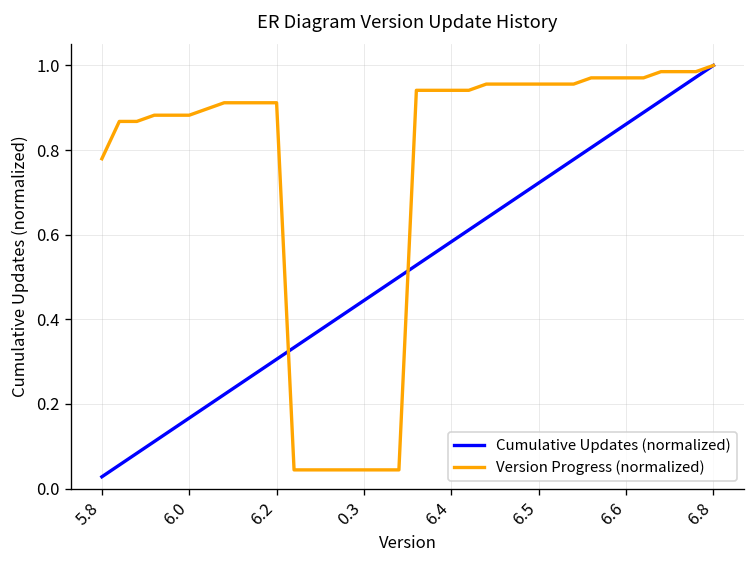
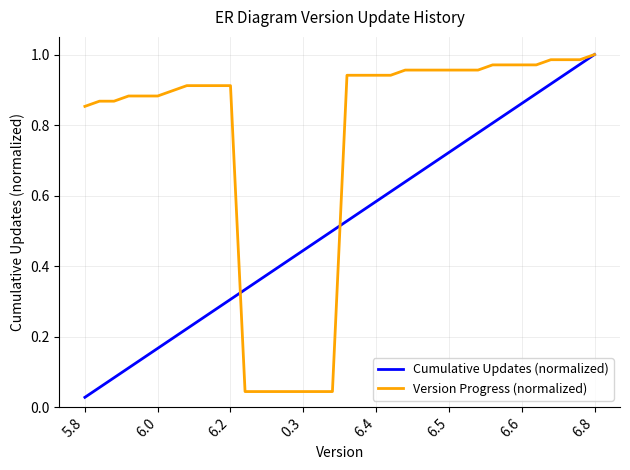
Version Progress (normalized), 5.8: 0.78 -> 0.85
